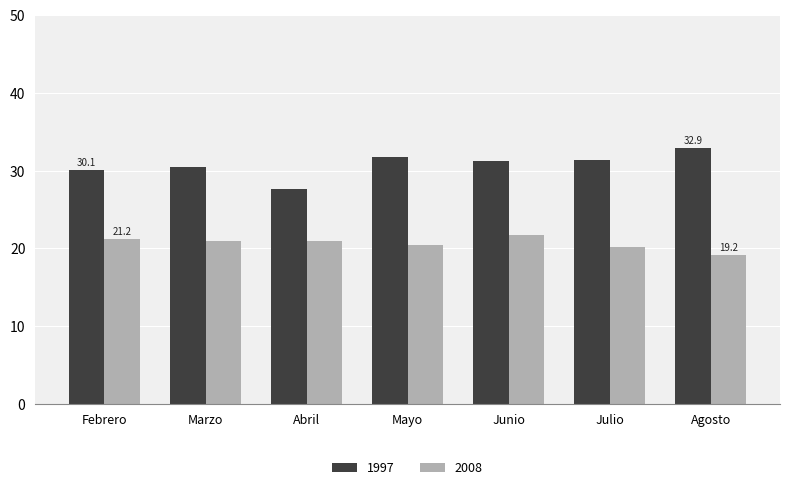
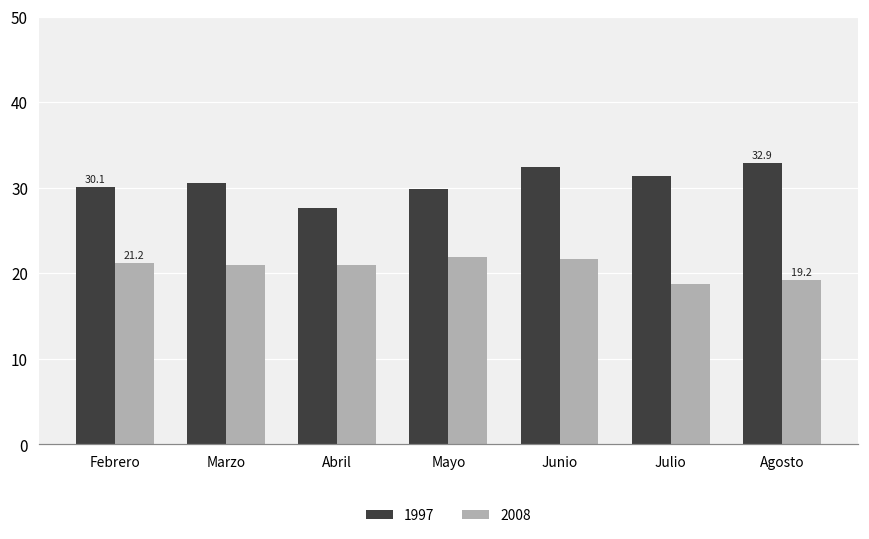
1997, Mayo: 32 -> 30
2008, Mayo: 20 -> 22
1997, Junio: 31 -> 32
2008, Julio: 20 -> 19
